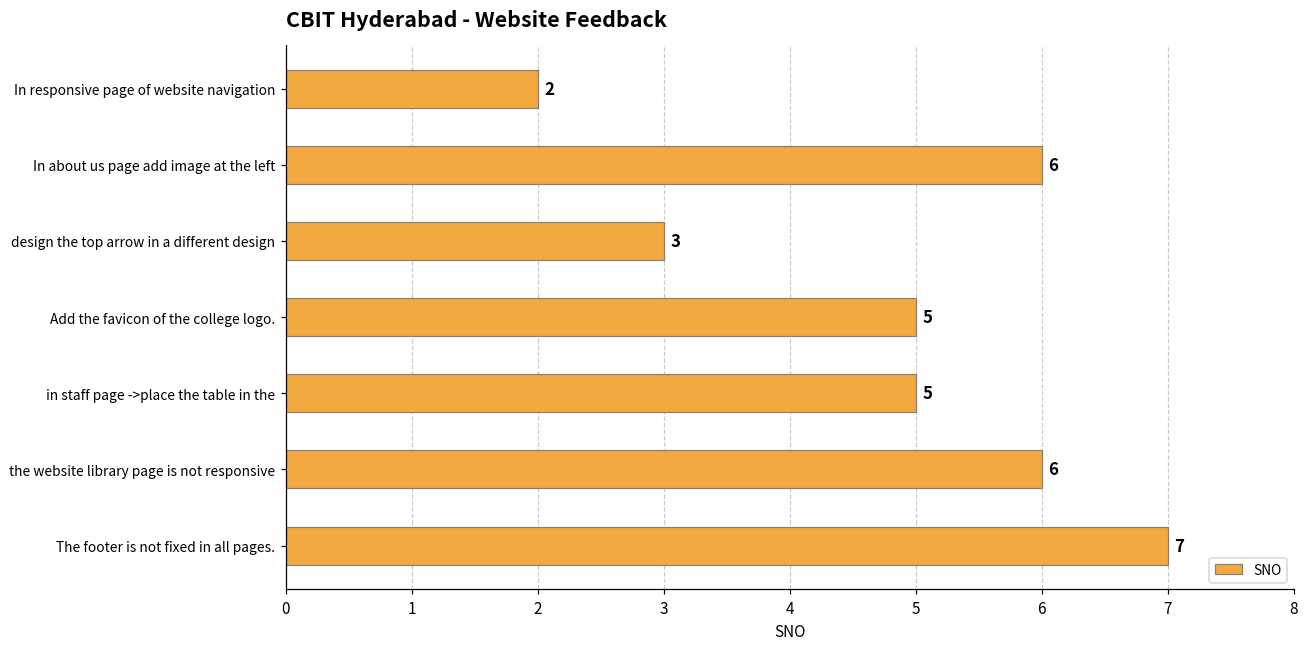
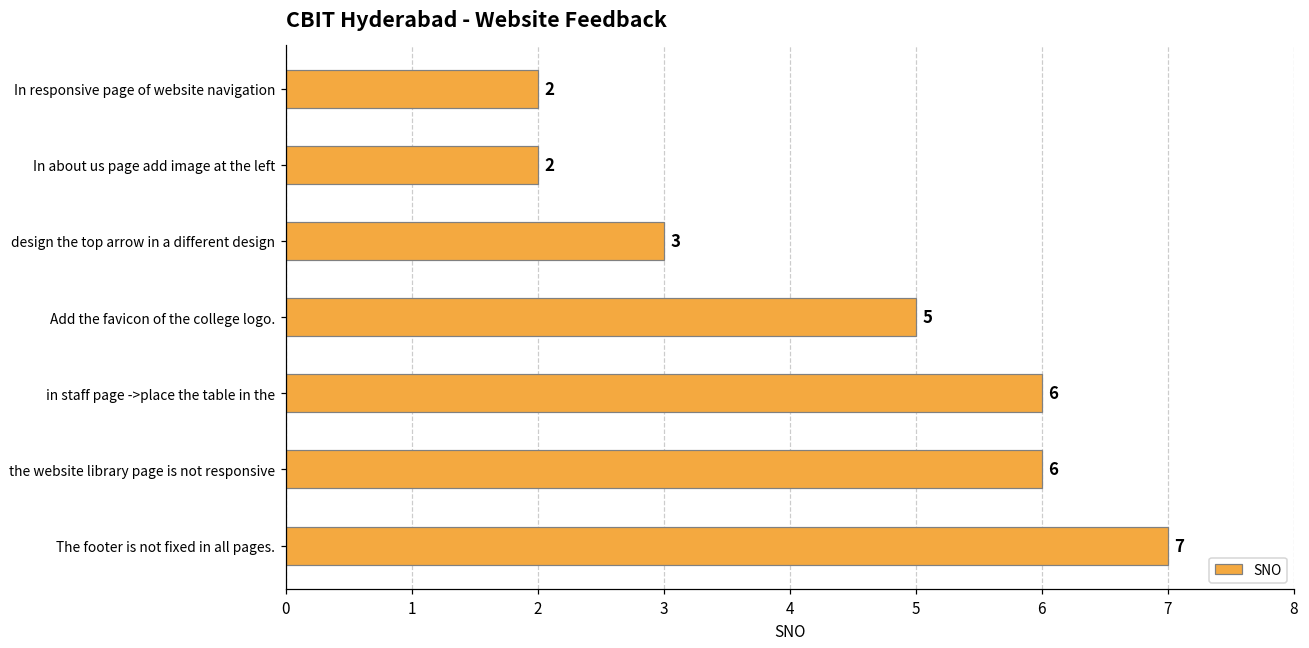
In about us page add image at the left: 6 -> 2
in staff page ->place the table in the: 5 -> 6
